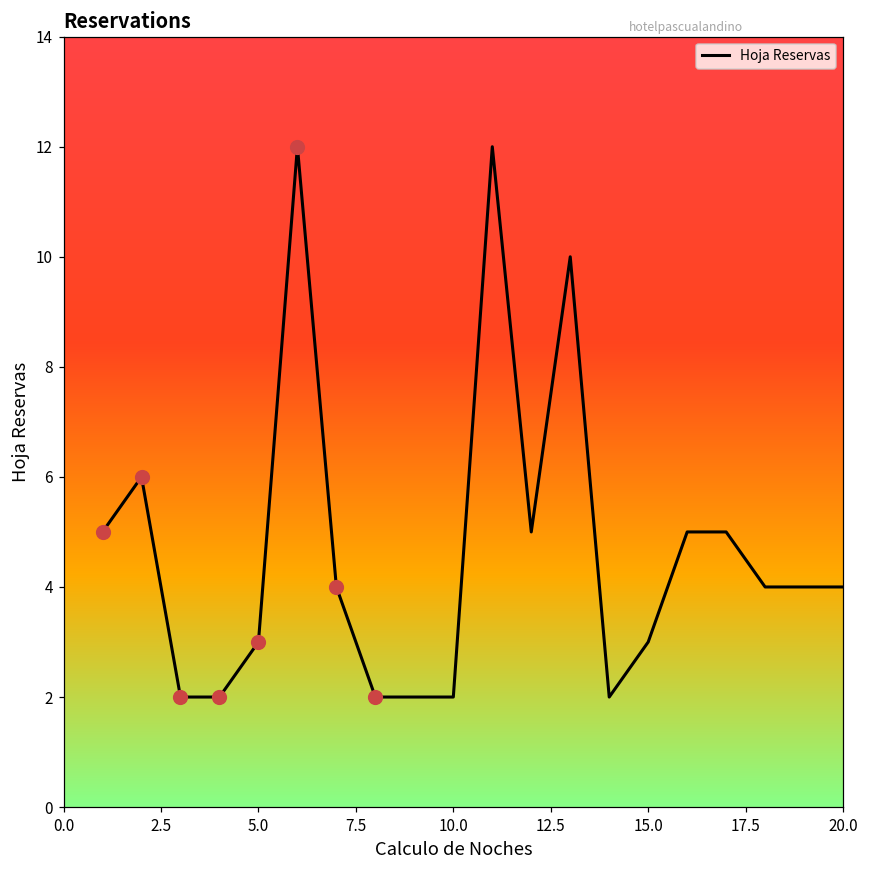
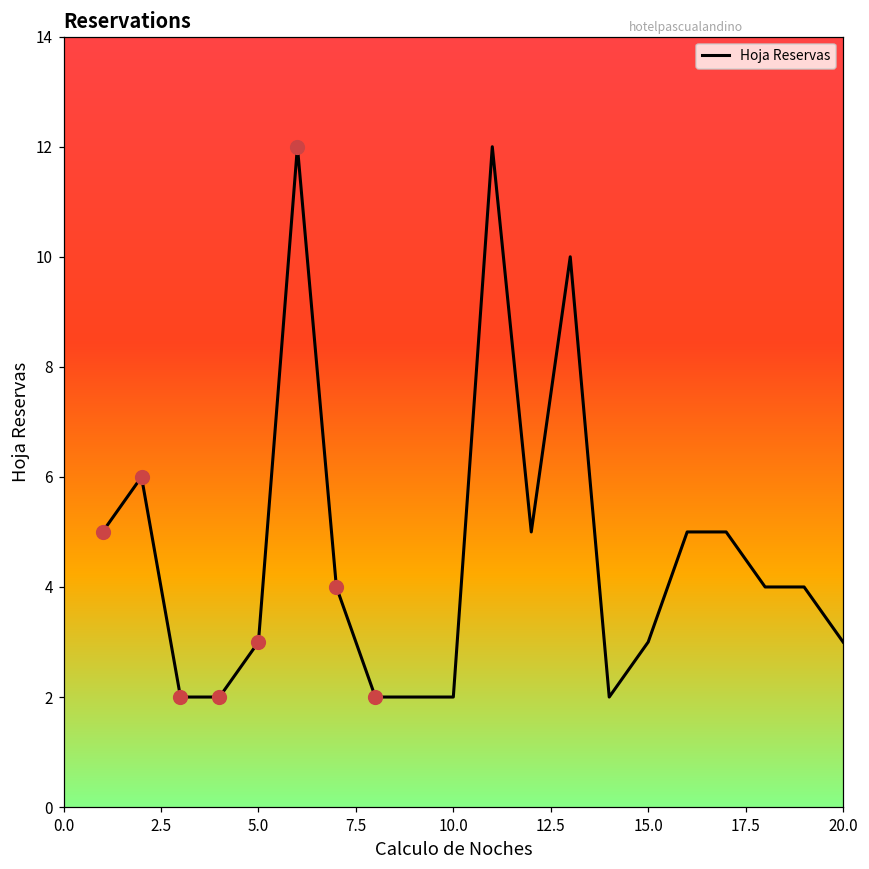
Hoja Reservas, 20.0: 4 -> 3
